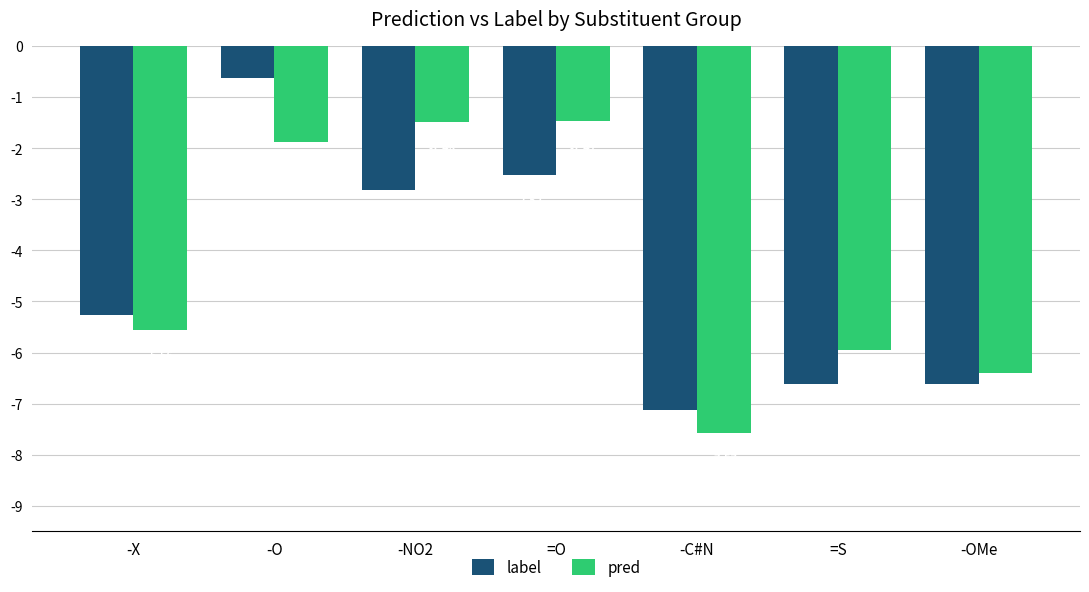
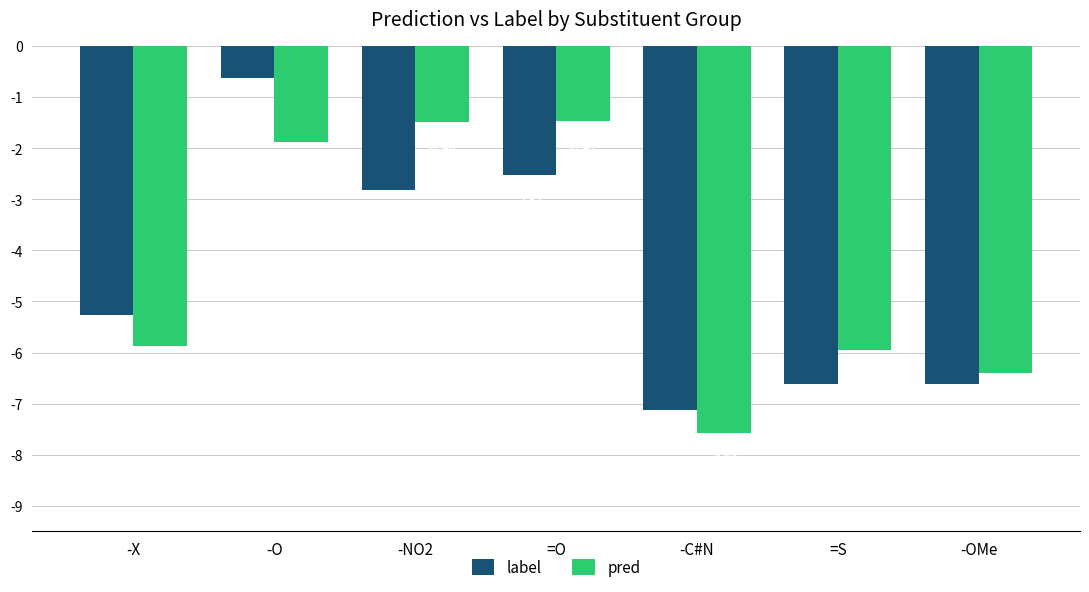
pred, -X: -5.6 -> -5.9
